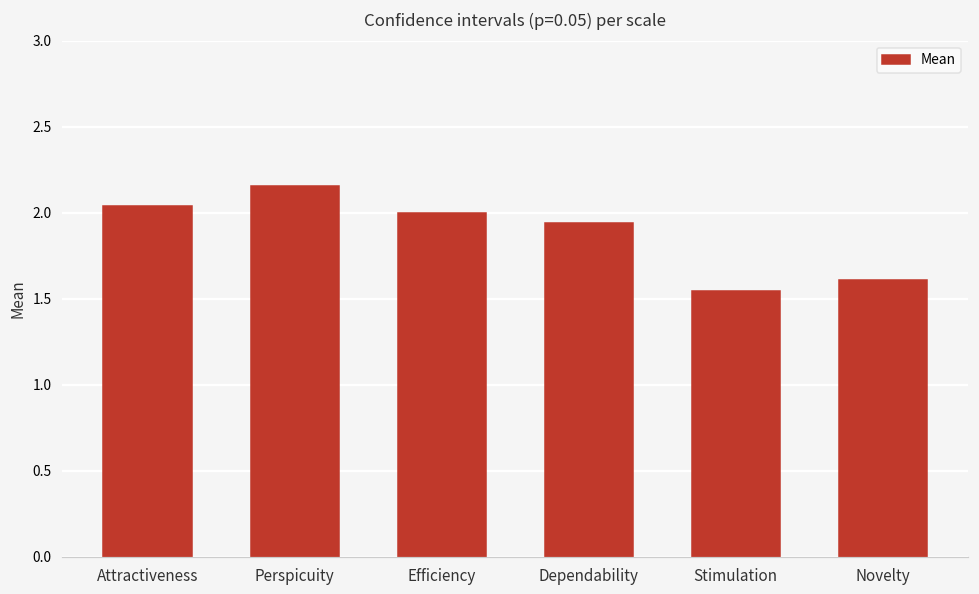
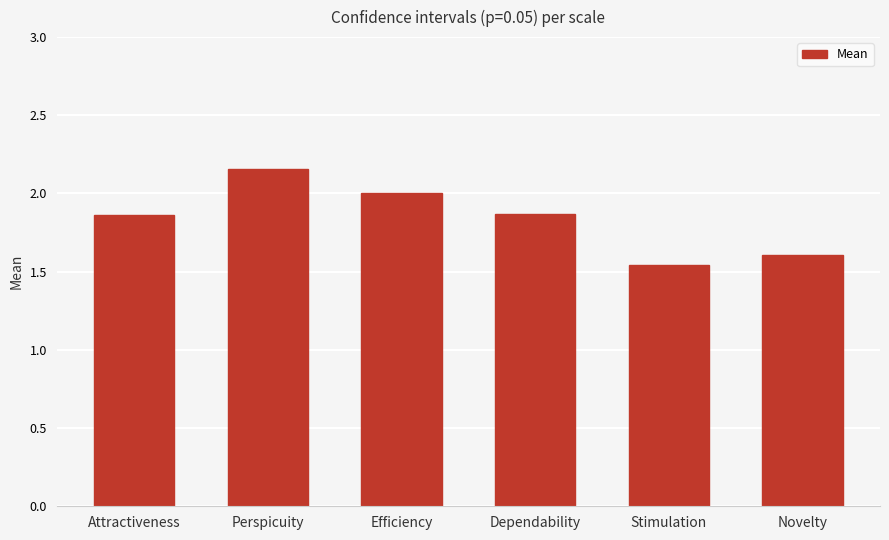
Attractiveness: 2.04 -> 1.86
Dependability: 1.94 -> 1.87
